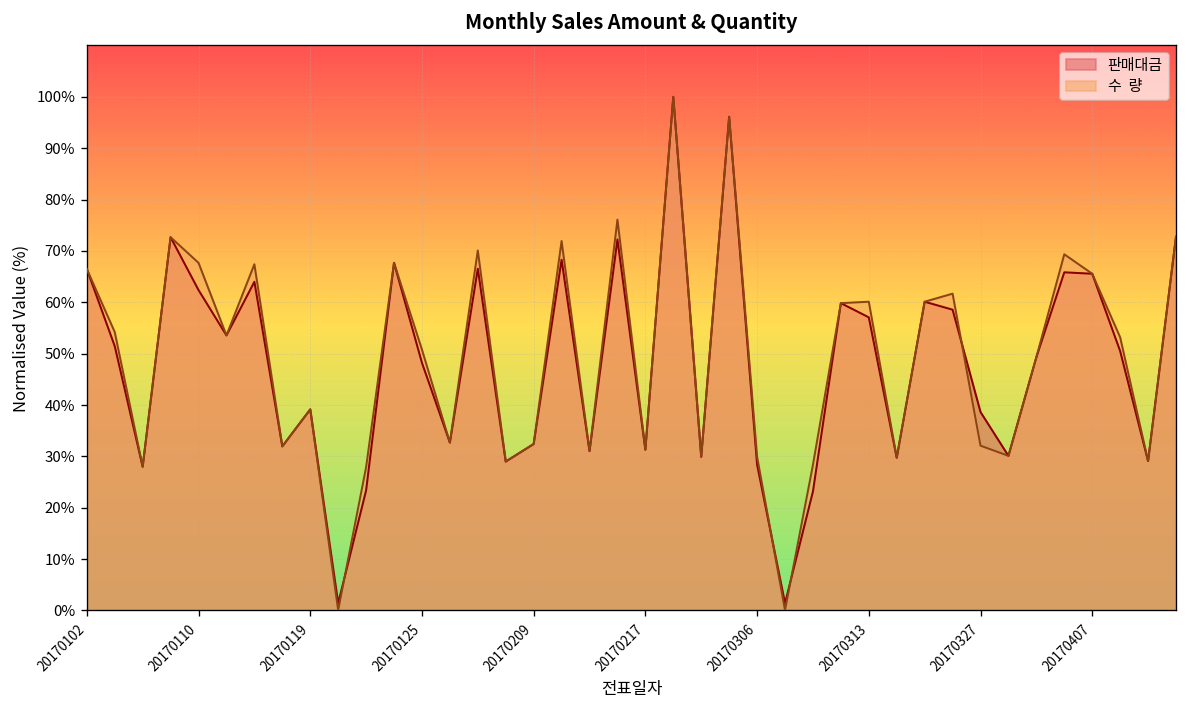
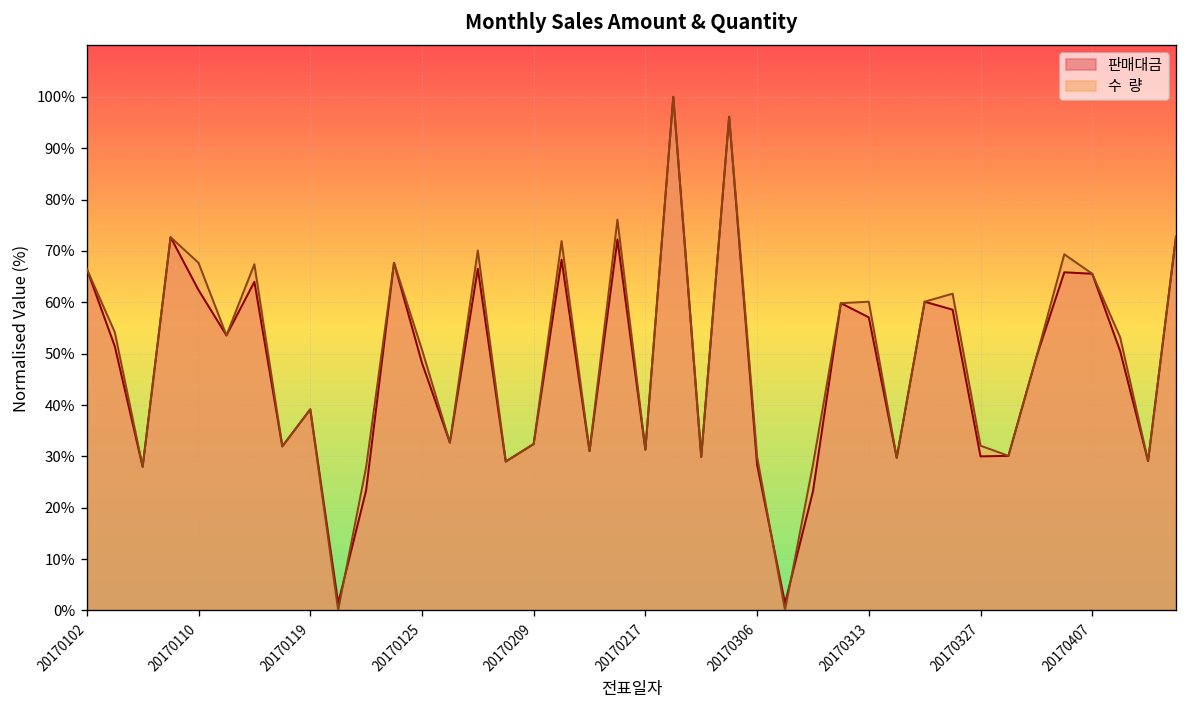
판매대금, 20170327: 39% -> 30%
